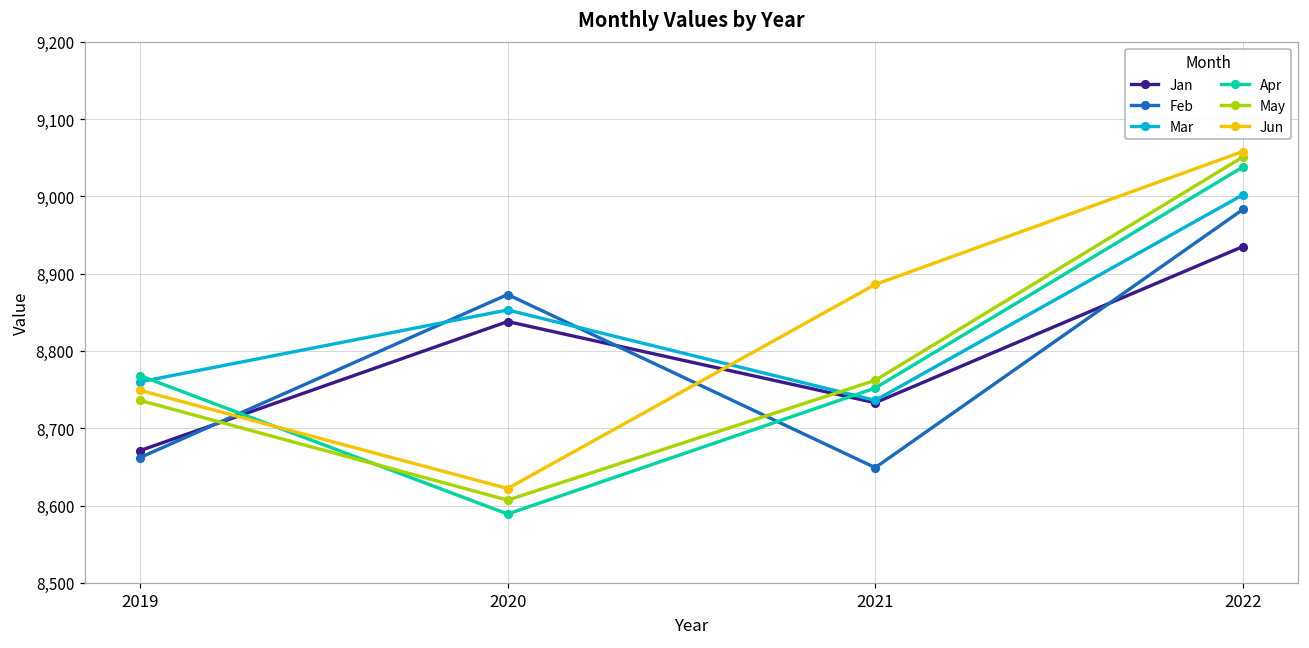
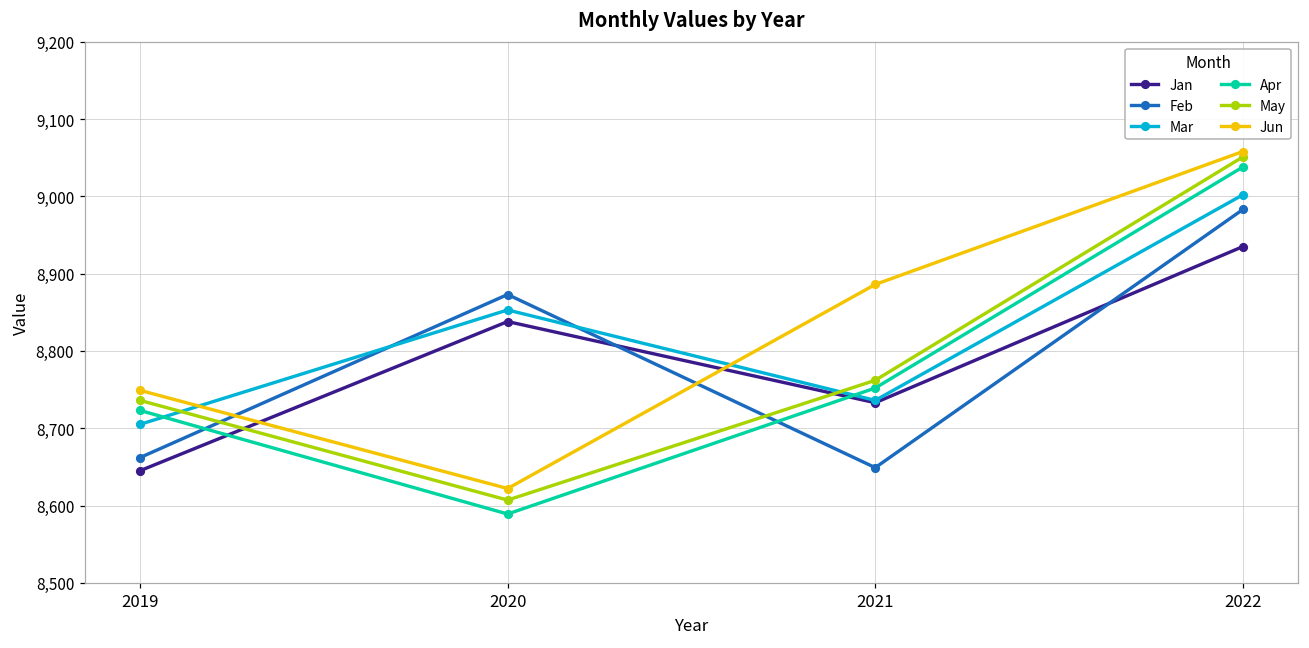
Jan, 2019: 8,670 -> 8,650
Mar, 2019: 8,760 -> 8,710
Apr, 2019: 8,770 -> 8,720
